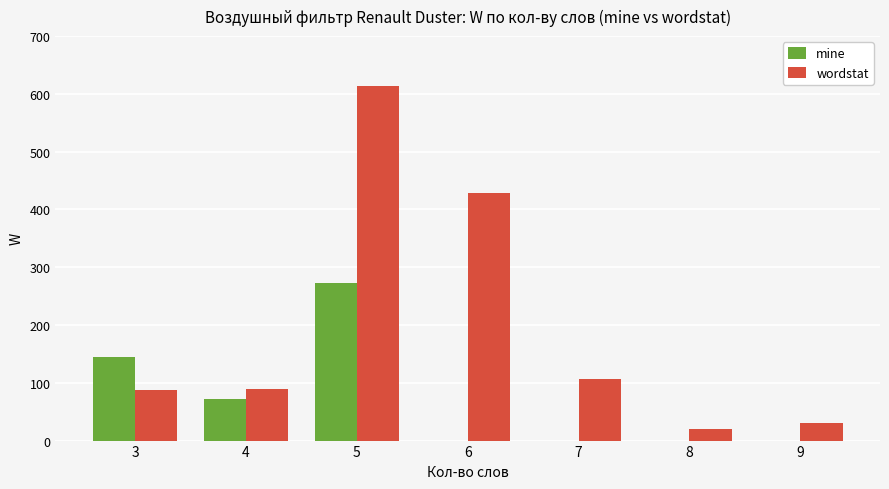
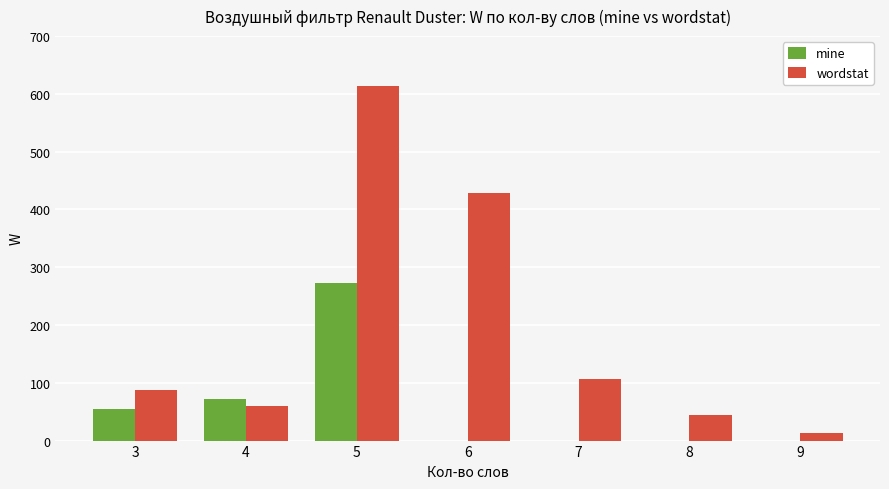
mine, 3: 150 -> 50
wordstat, 4: 90 -> 60
wordstat, 8: 20 -> 40
wordstat, 9: 30 -> 10
